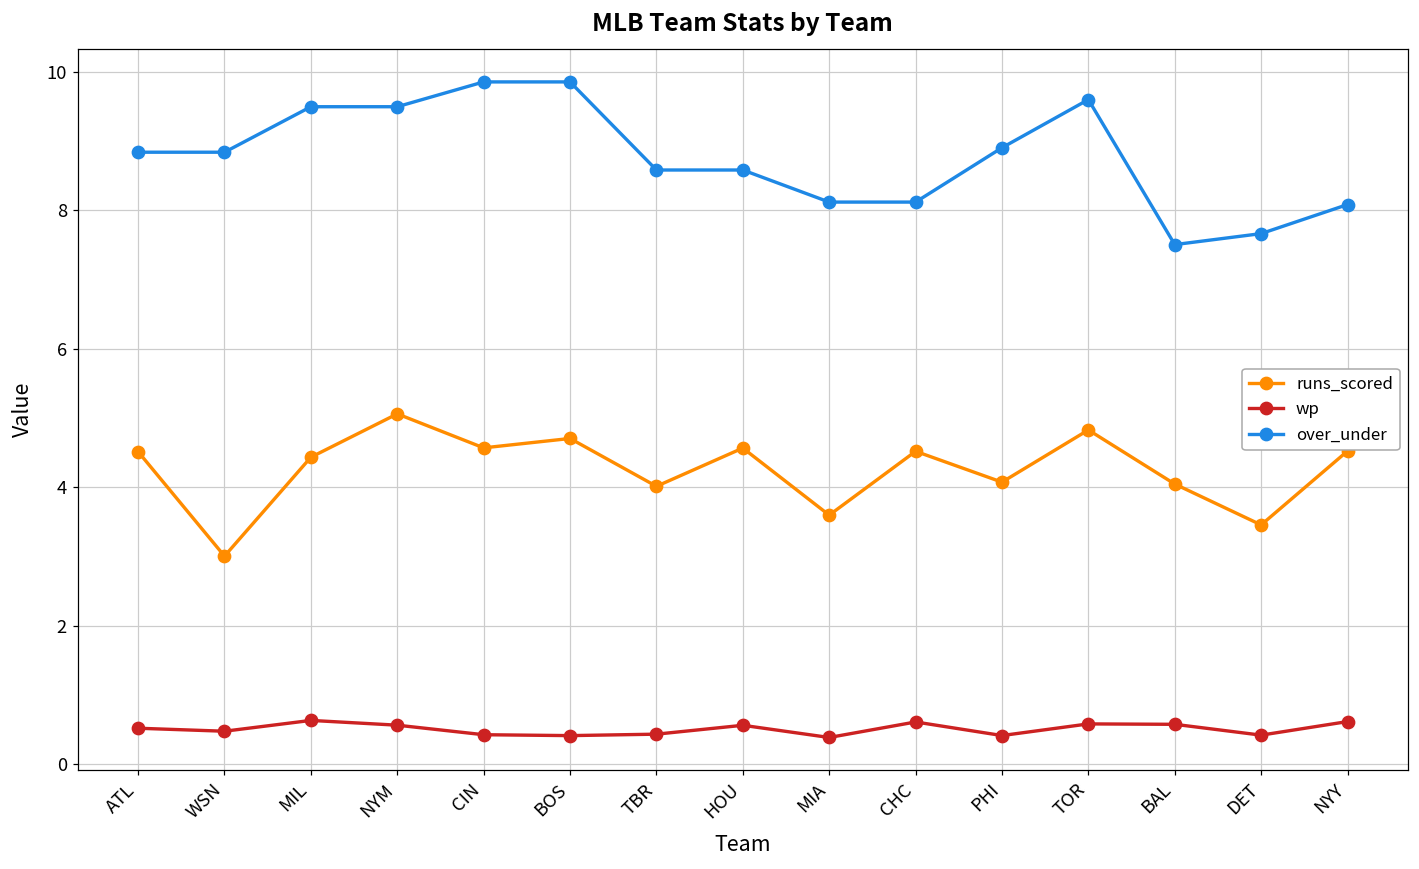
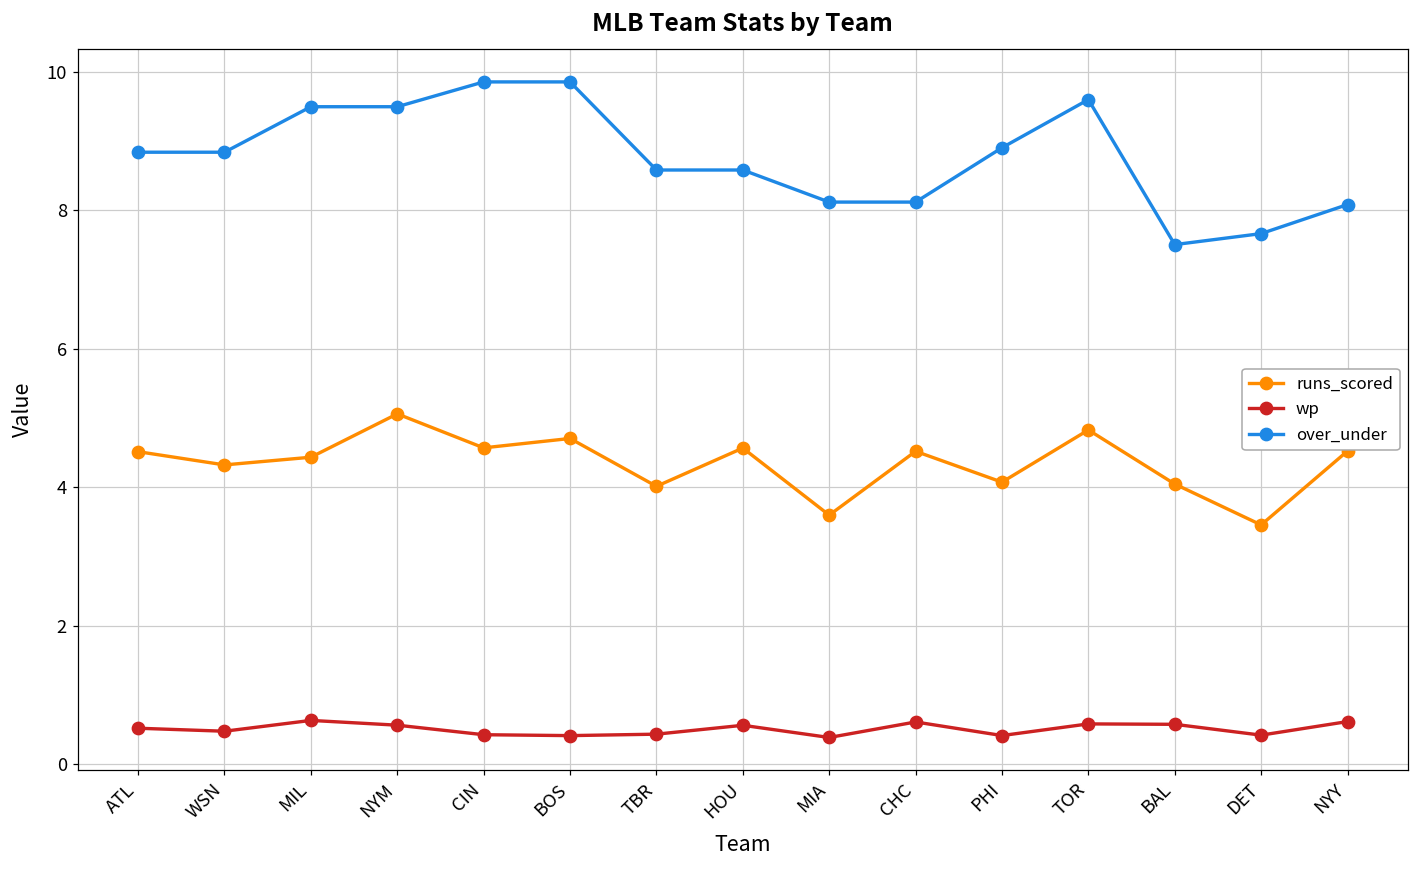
runs_scored, WSN: 3.0 -> 4.3
